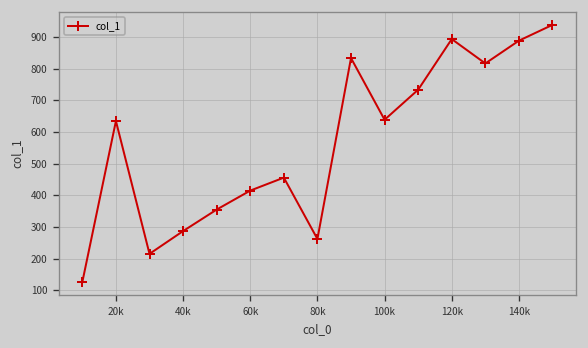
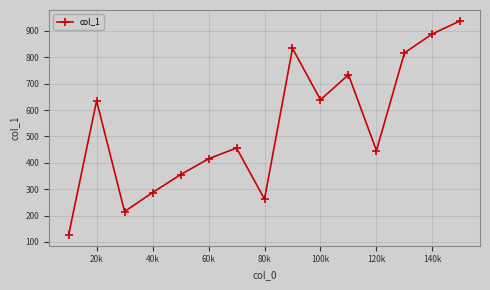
120k: 890 -> 450
